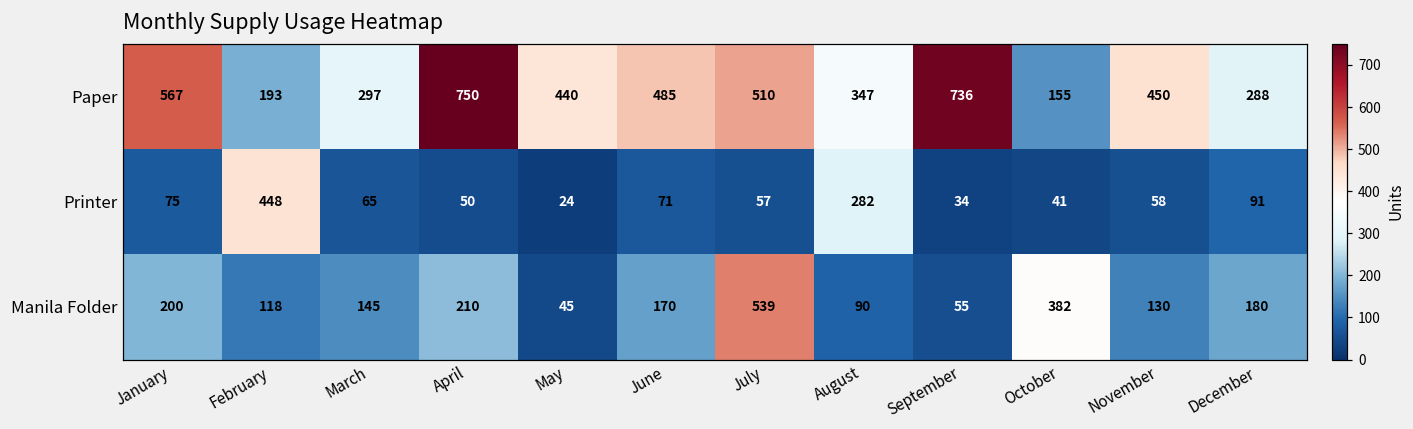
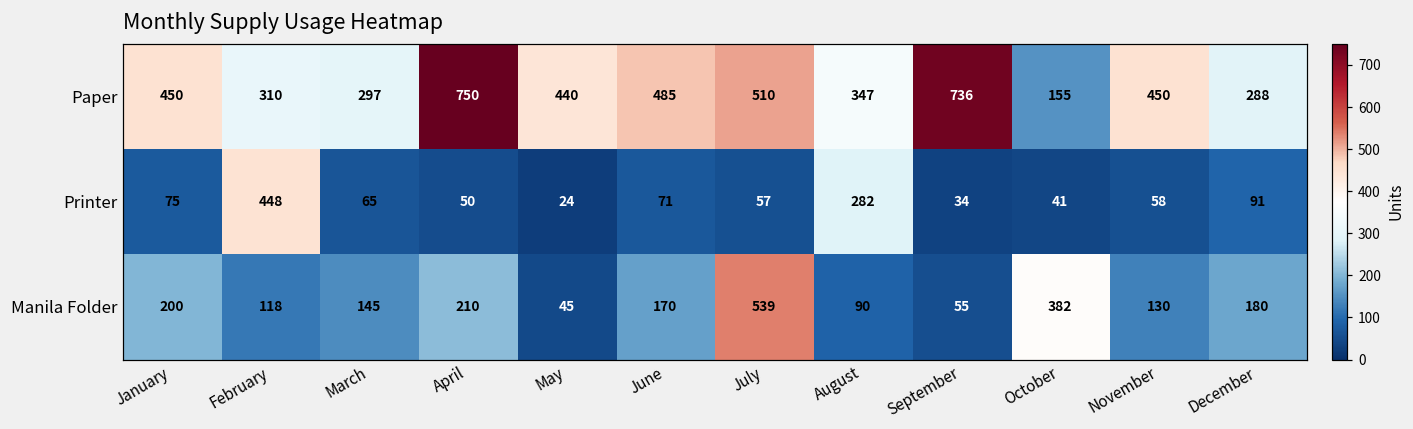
Paper, January: 567 -> 450
Paper, February: 193 -> 310
